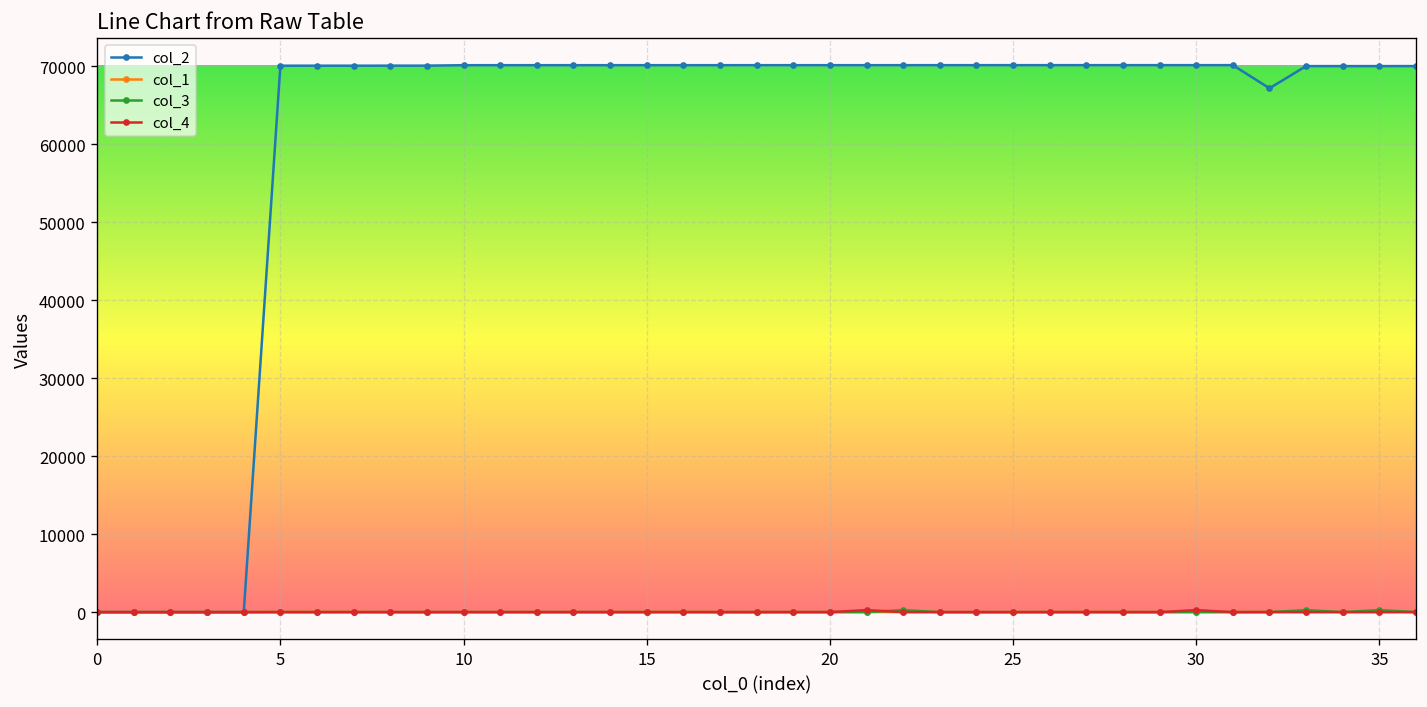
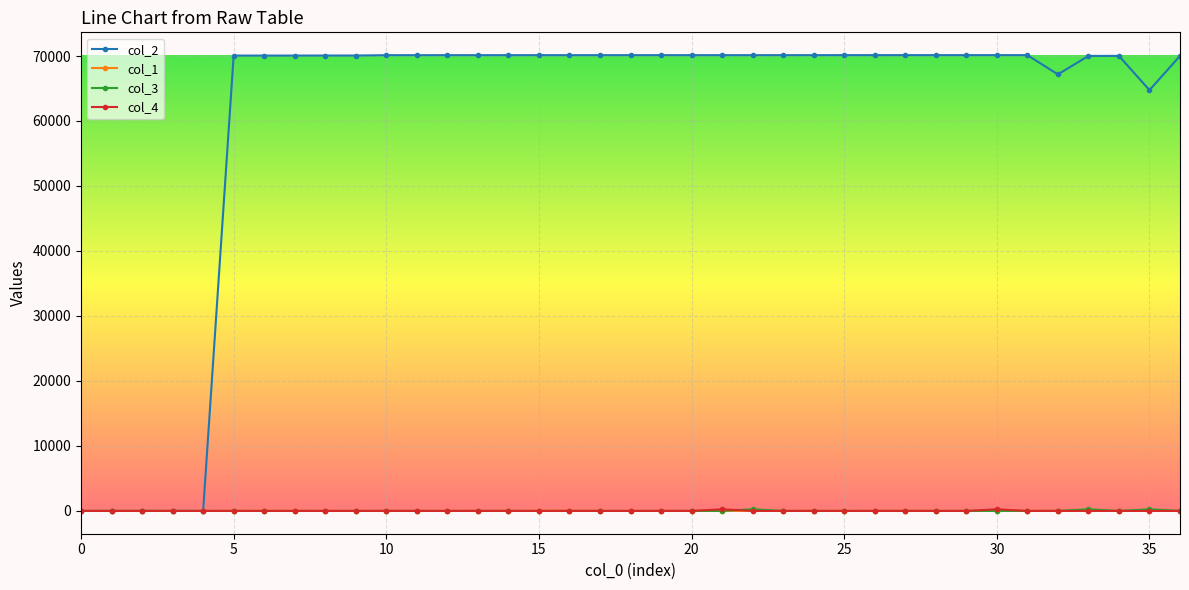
col_2, 35: 70000 -> 65000
